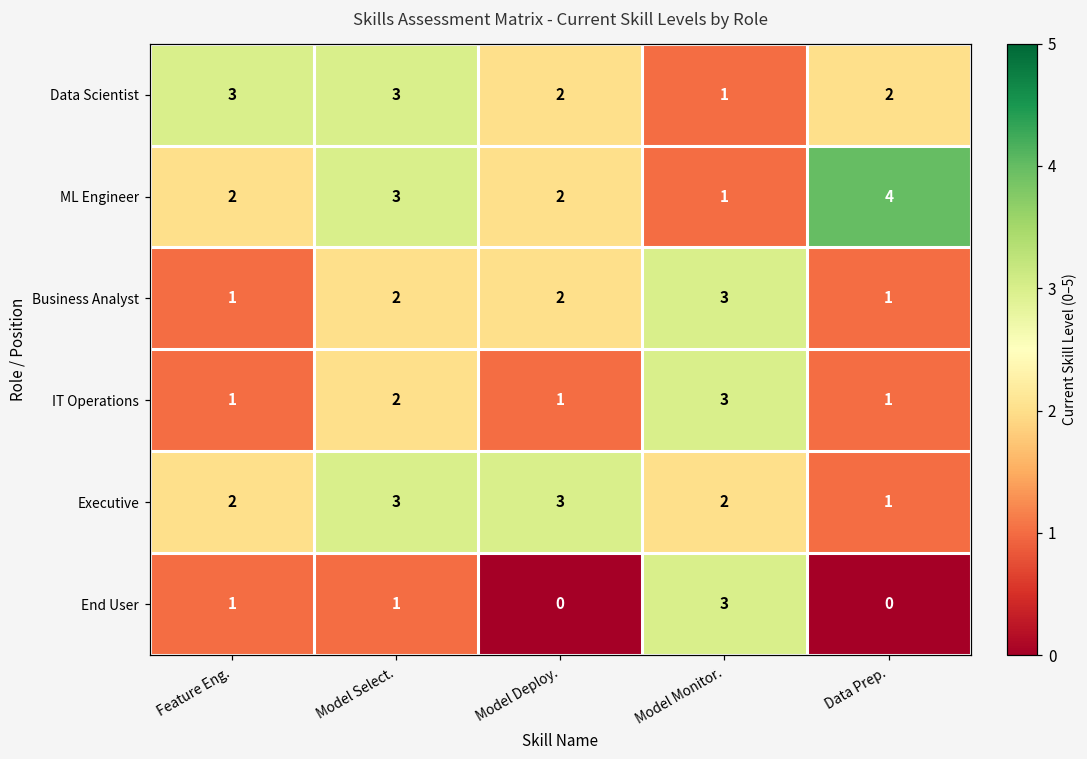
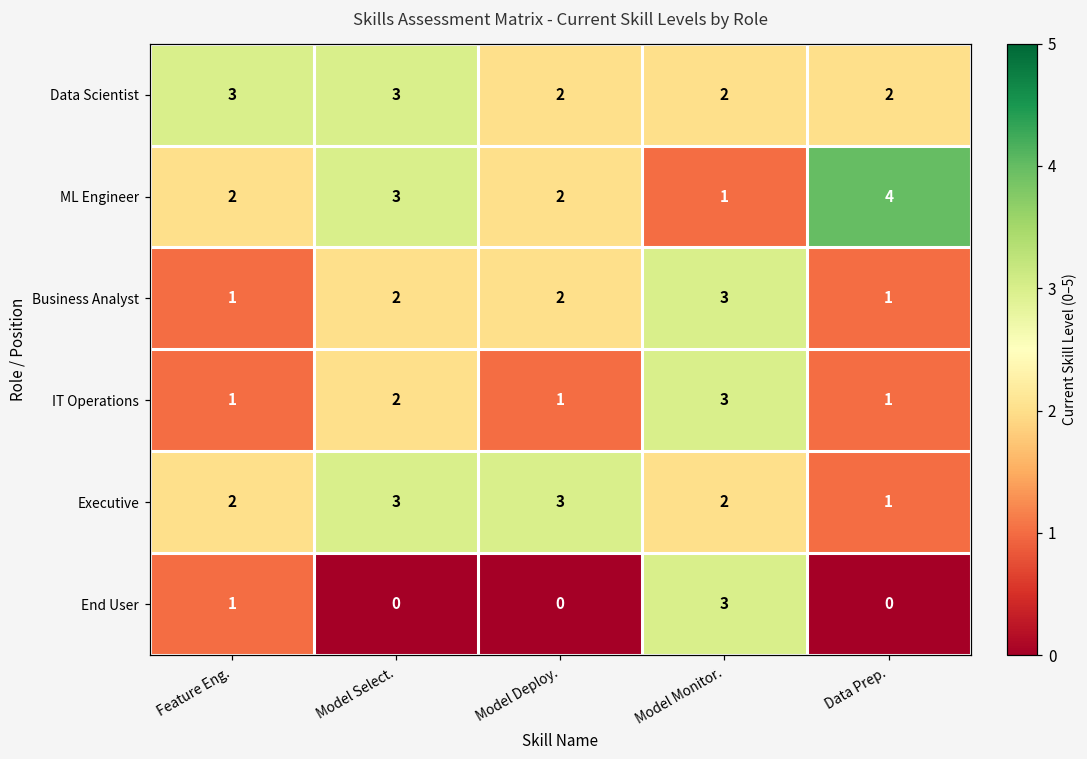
Data Scientist, Model Monitor.: 1 -> 2
End User, Model Select.: 1 -> 0
